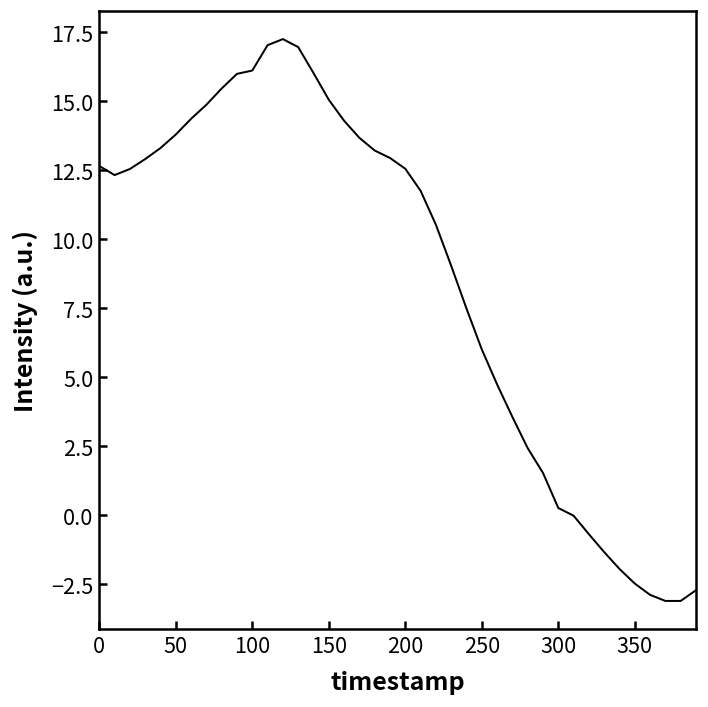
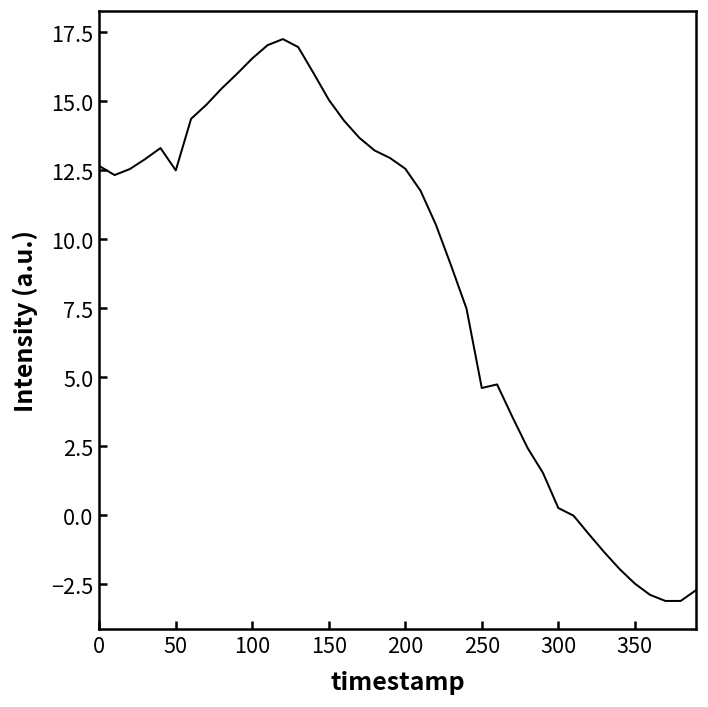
50: 13.8 -> 12.5
100: 16.1 -> 16.6
250: 6.0 -> 4.6
